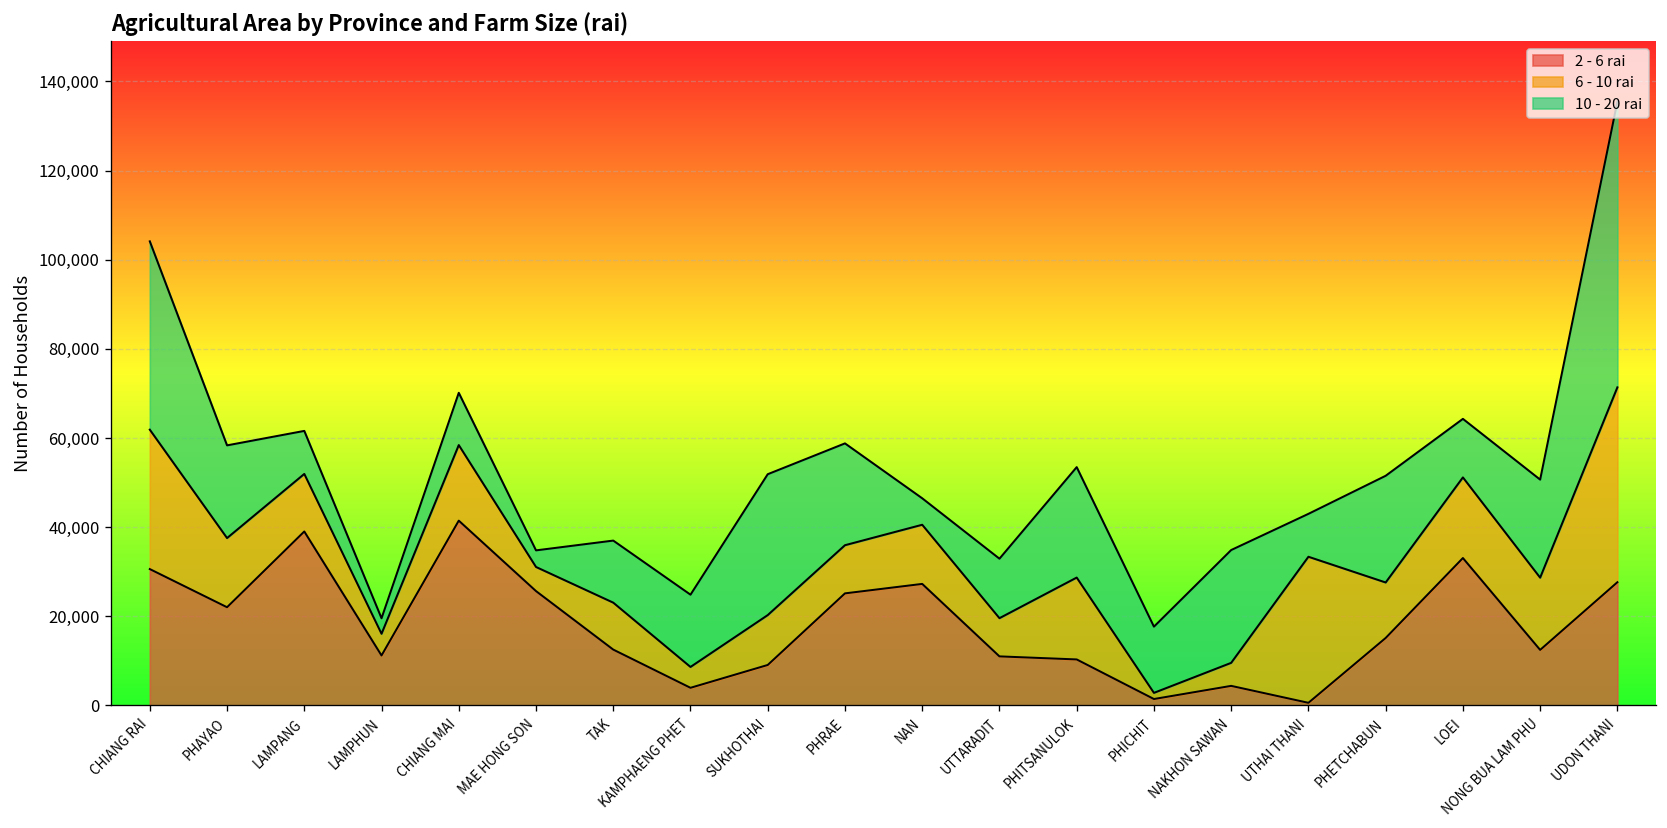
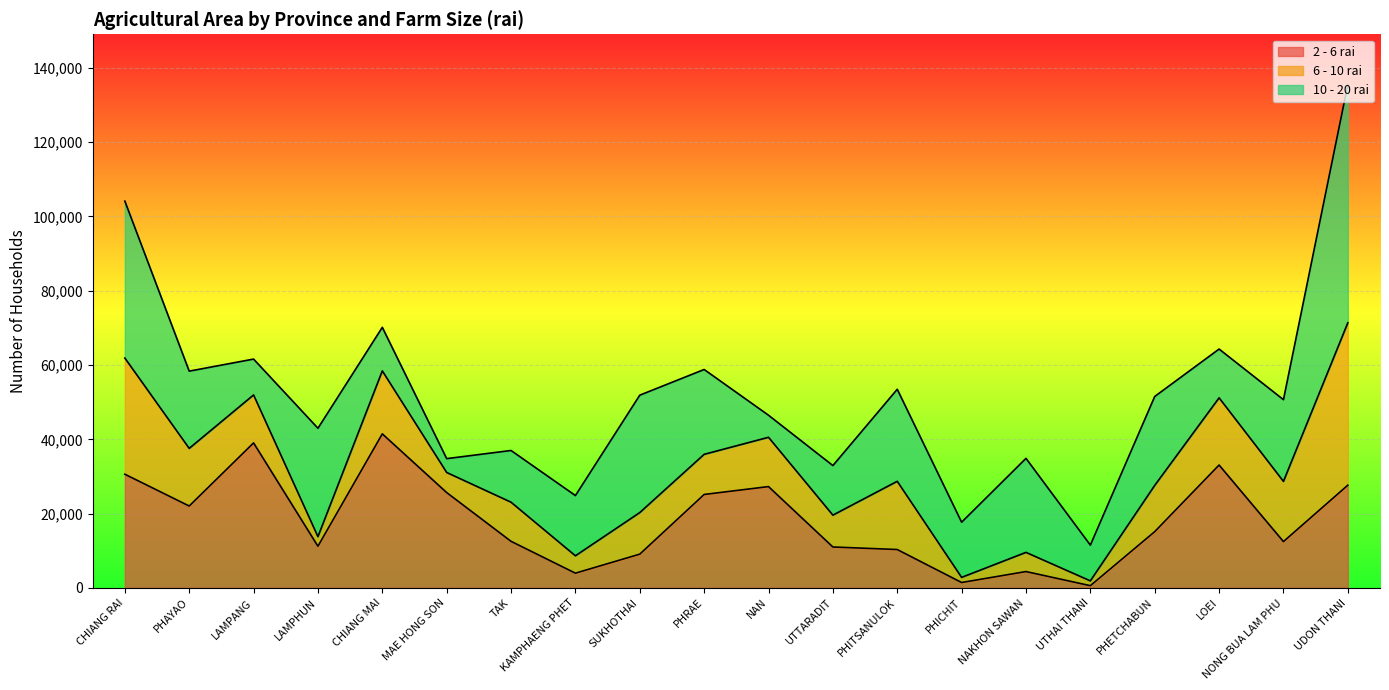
6 - 10 rai, LAMPHUN: 5,000 -> 3,000
10 - 20 rai, LAMPHUN: 3,000 -> 29,000
6 - 10 rai, UTHAI THANI: 33,000 -> 1,000
